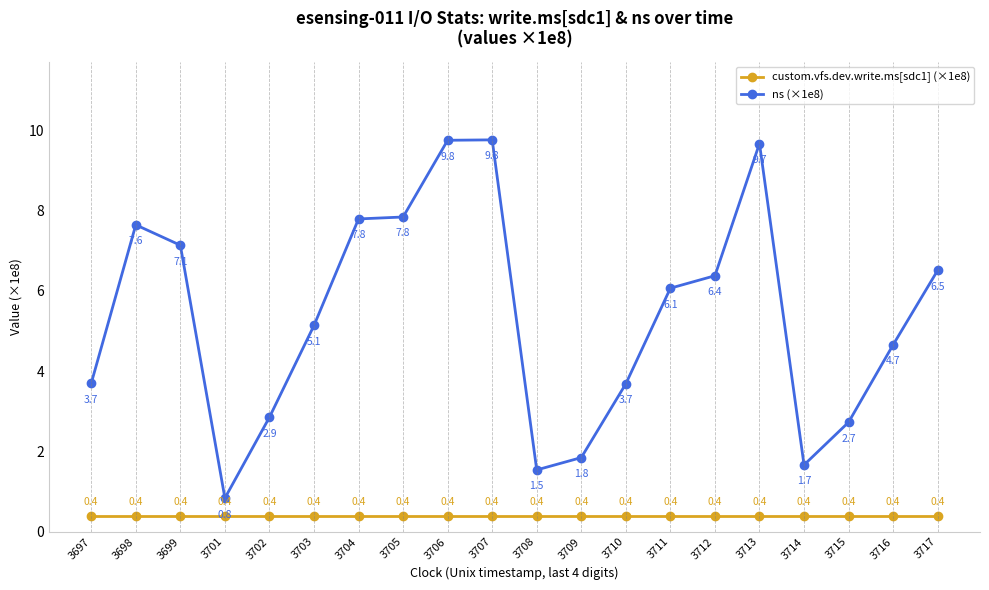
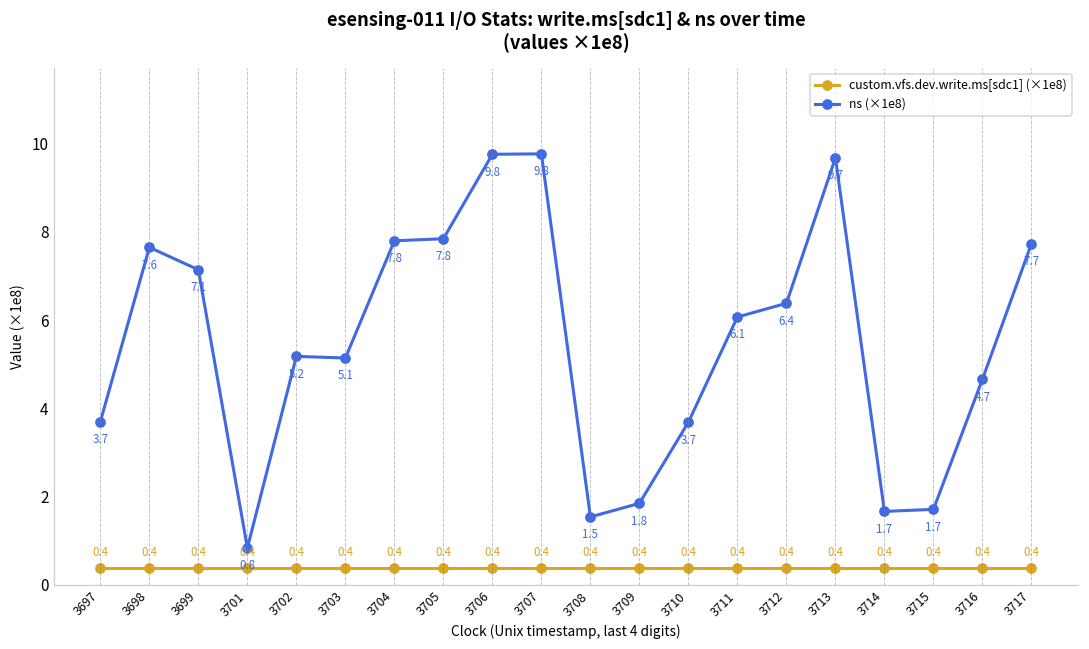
ns (×1e8), 3702: 2.9 -> 5.2
ns (×1e8), 3715: 2.7 -> 1.7
ns (×1e8), 3717: 6.5 -> 7.7
